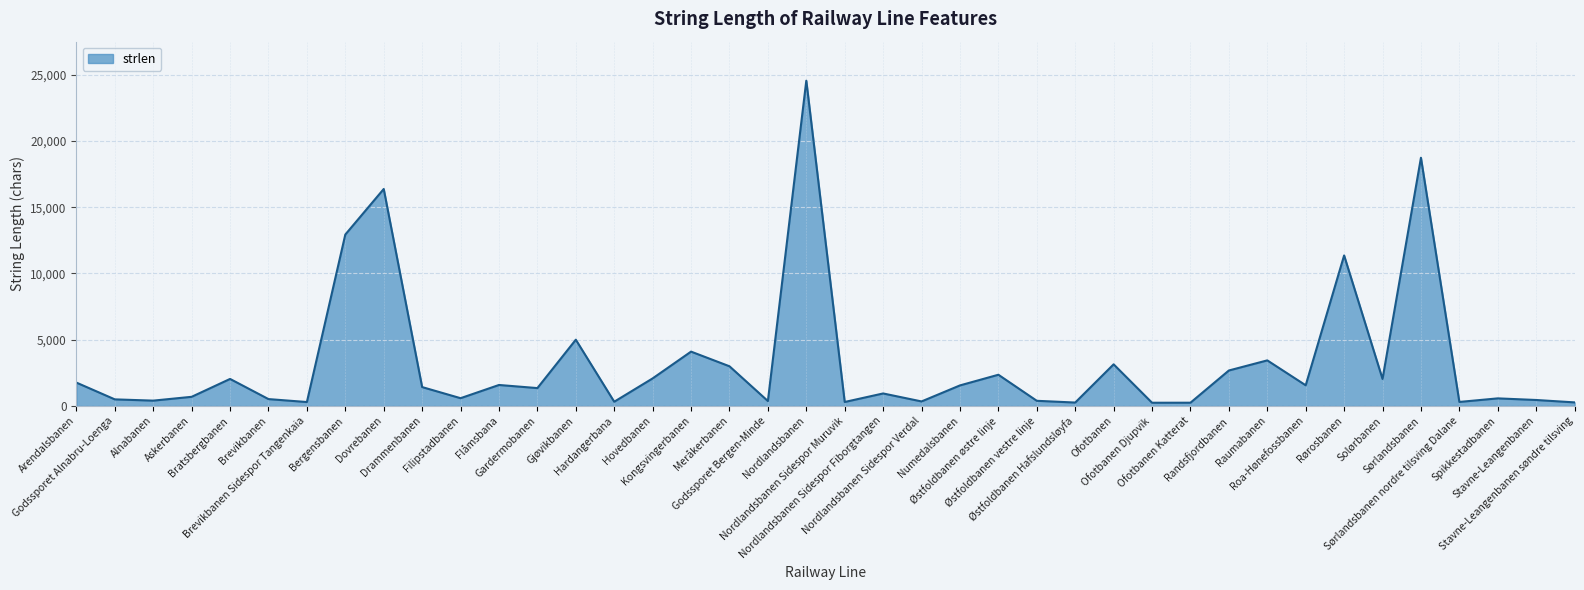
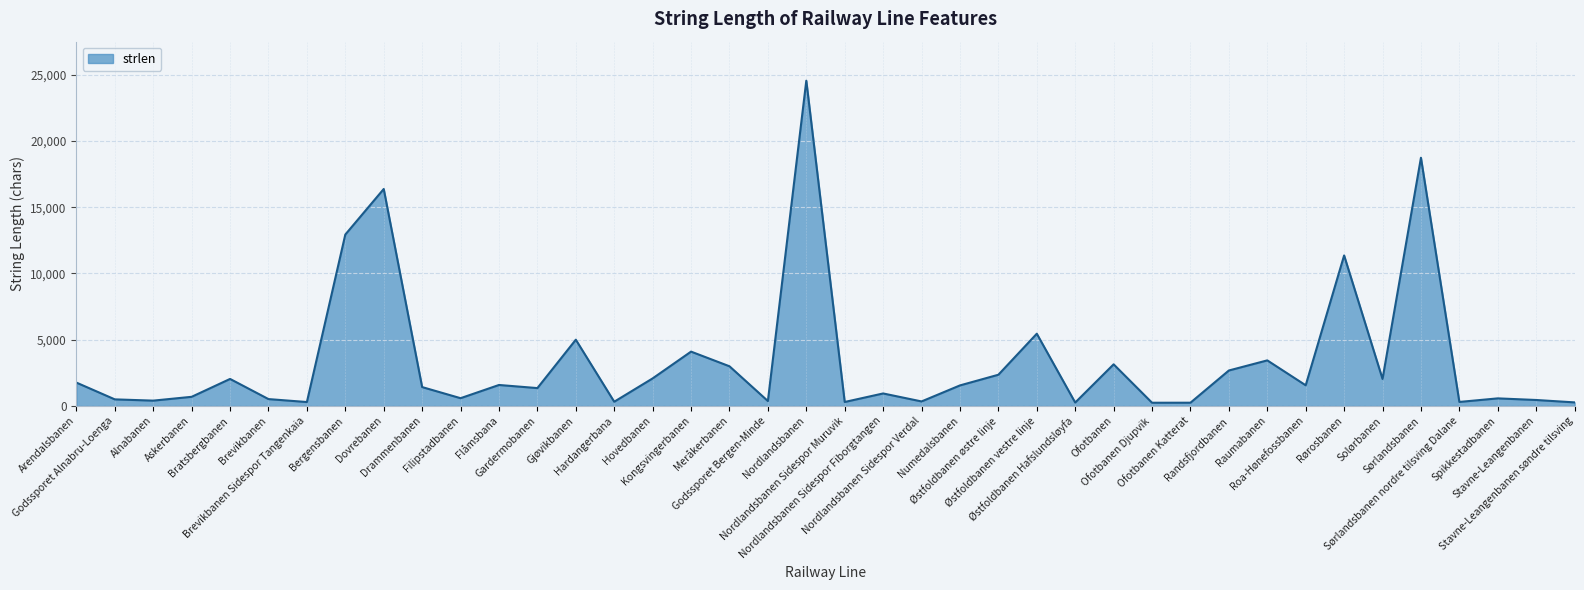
Østfoldbanen vestre linje: 400 -> 5,500
